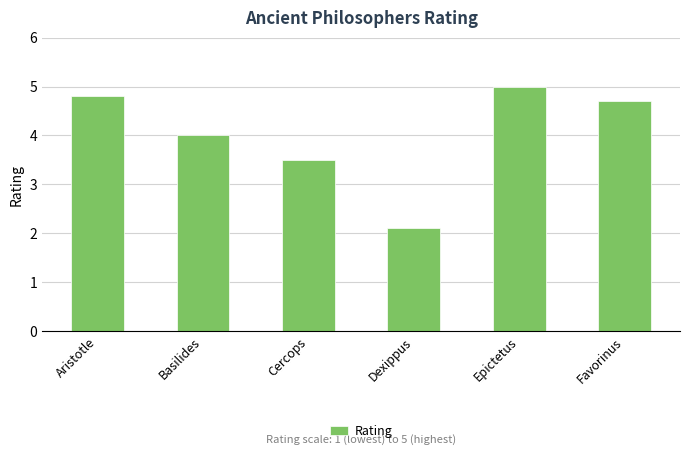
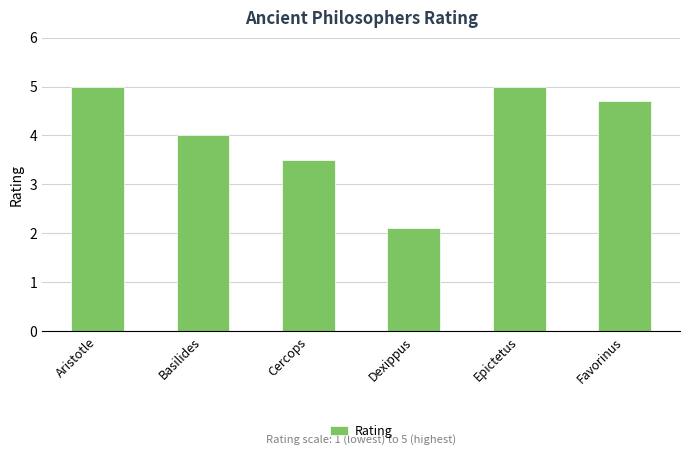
Aristotle: 4.8 -> 5.0
